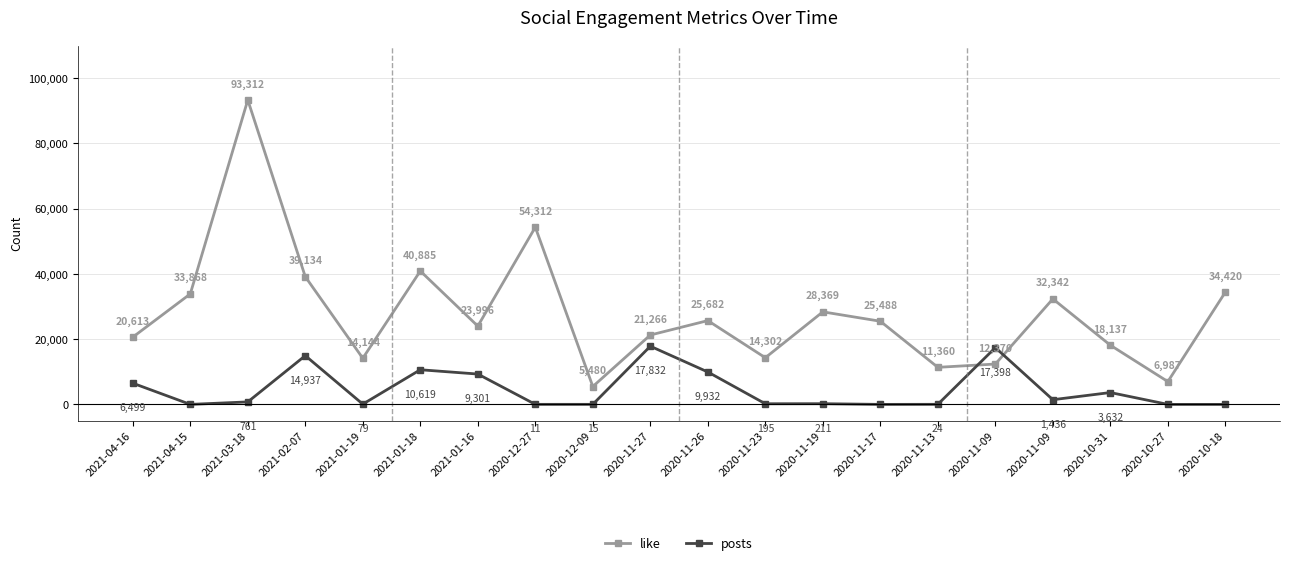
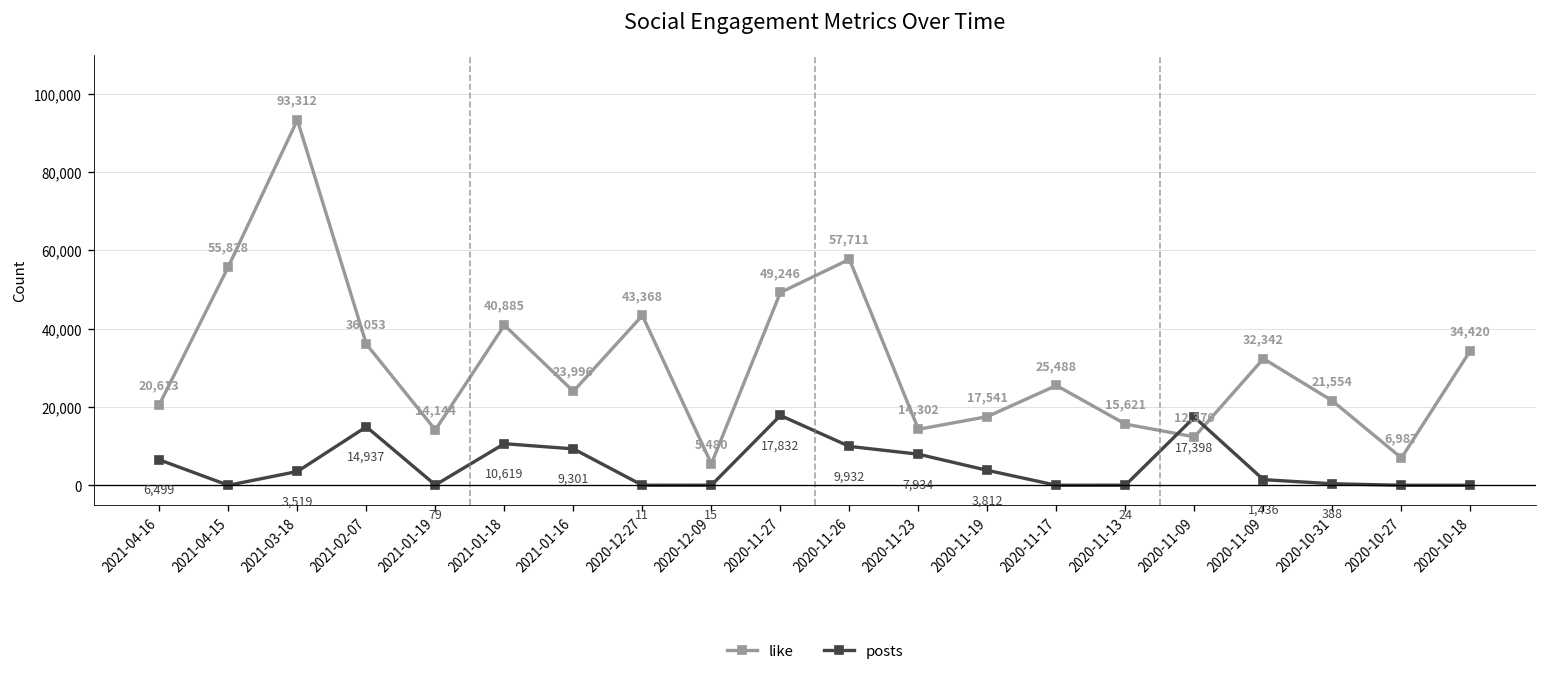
like, 2021-04-15: 33,868 -> 55,828
posts, 2021-03-18: 761 -> 3,519
like, 2021-02-07: 39,134 -> 36,053
like, 2020-12-27: 54,312 -> 43,368
like, 2020-11-27: 21,266 -> 49,246
like, 2020-11-26: 25,682 -> 57,711
posts, 2020-11-23: 195 -> 7,934
like, 2020-11-19: 28,369 -> 17,541
posts, 2020-11-19: 211 -> 3,812
like, 2020-11-13: 11,360 -> 15,621
like, 2020-10-31: 18,137 -> 21,554
posts, 2020-10-31: 3,632 -> 388
